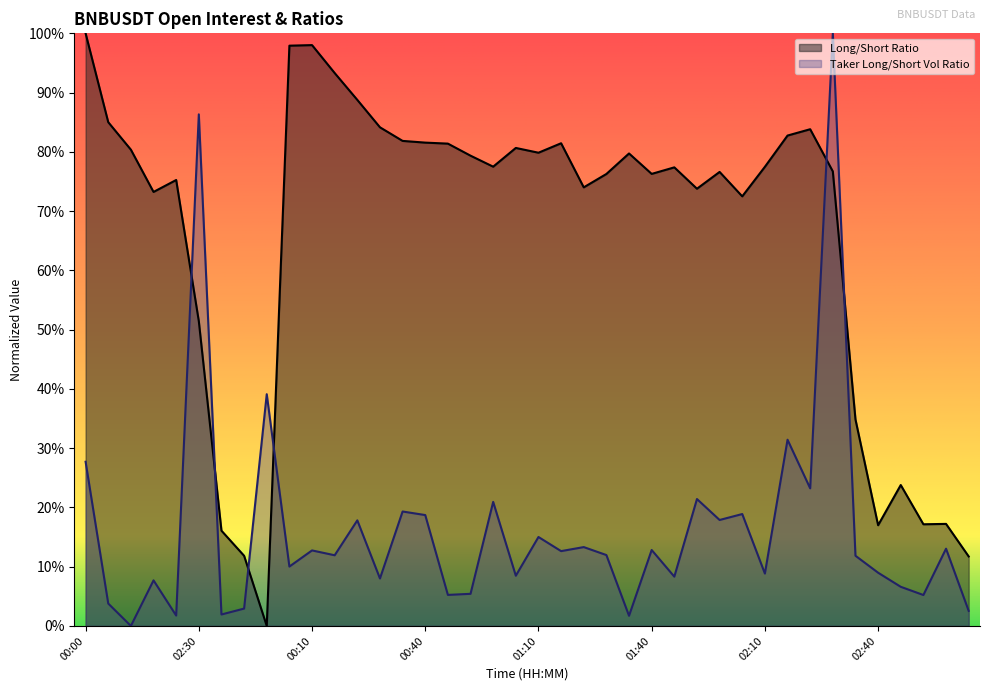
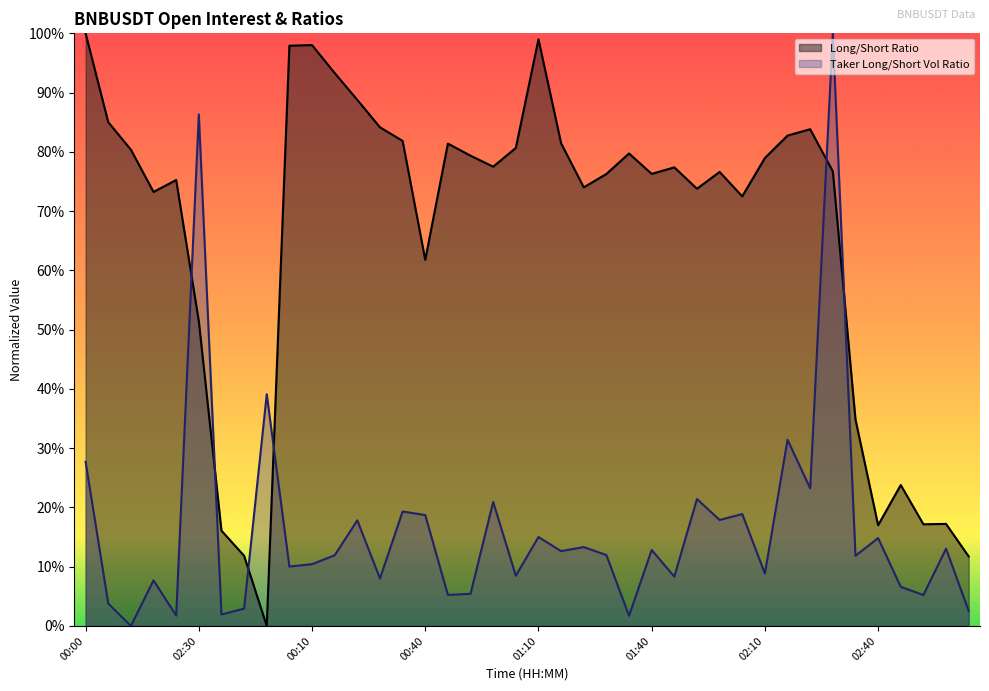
Taker Long/Short Vol Ratio, 00:10: 13% -> 10%
Long/Short Ratio, 00:40: 82% -> 62%
Long/Short Ratio, 01:10: 80% -> 99%
Long/Short Ratio, 02:10: 77% -> 79%
Taker Long/Short Vol Ratio, 02:40: 9% -> 15%
